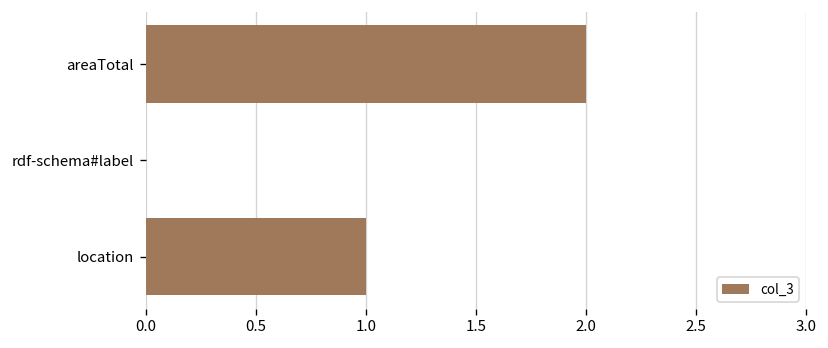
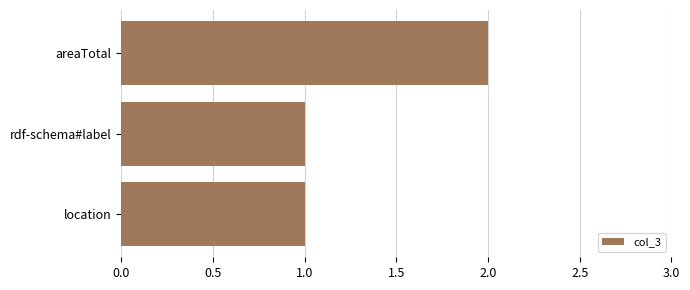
rdf-schema#label: 0 -> 1
